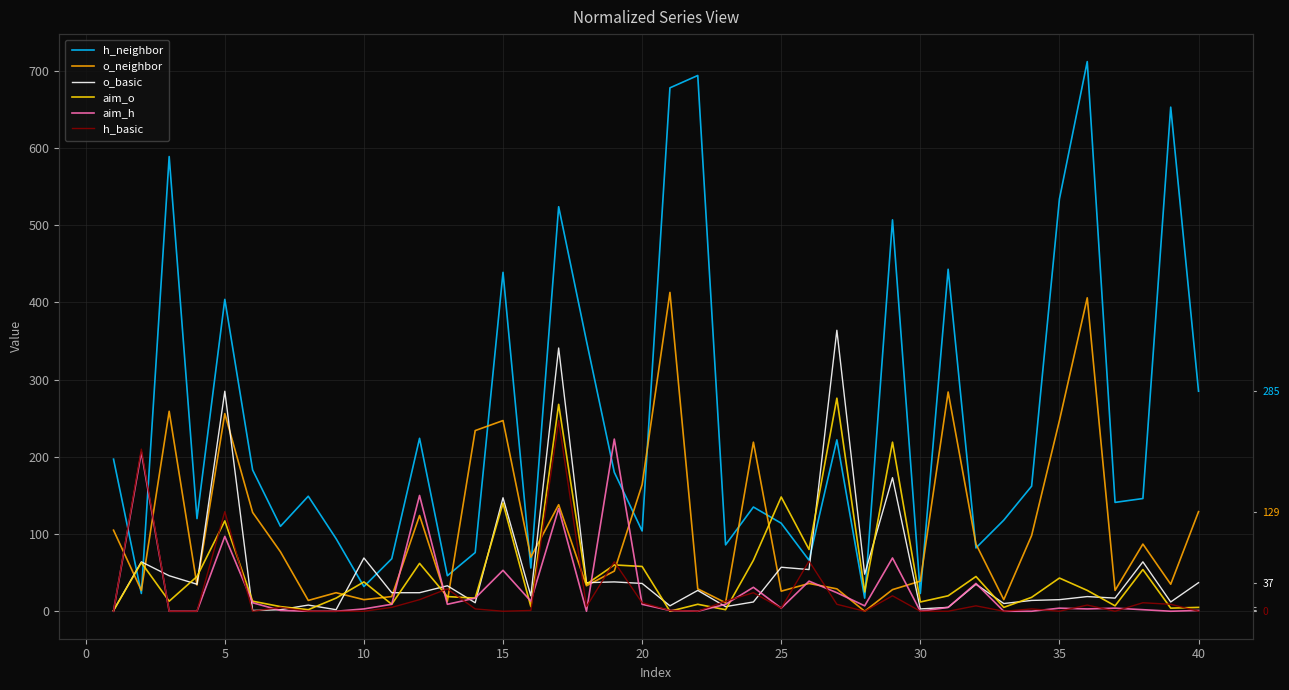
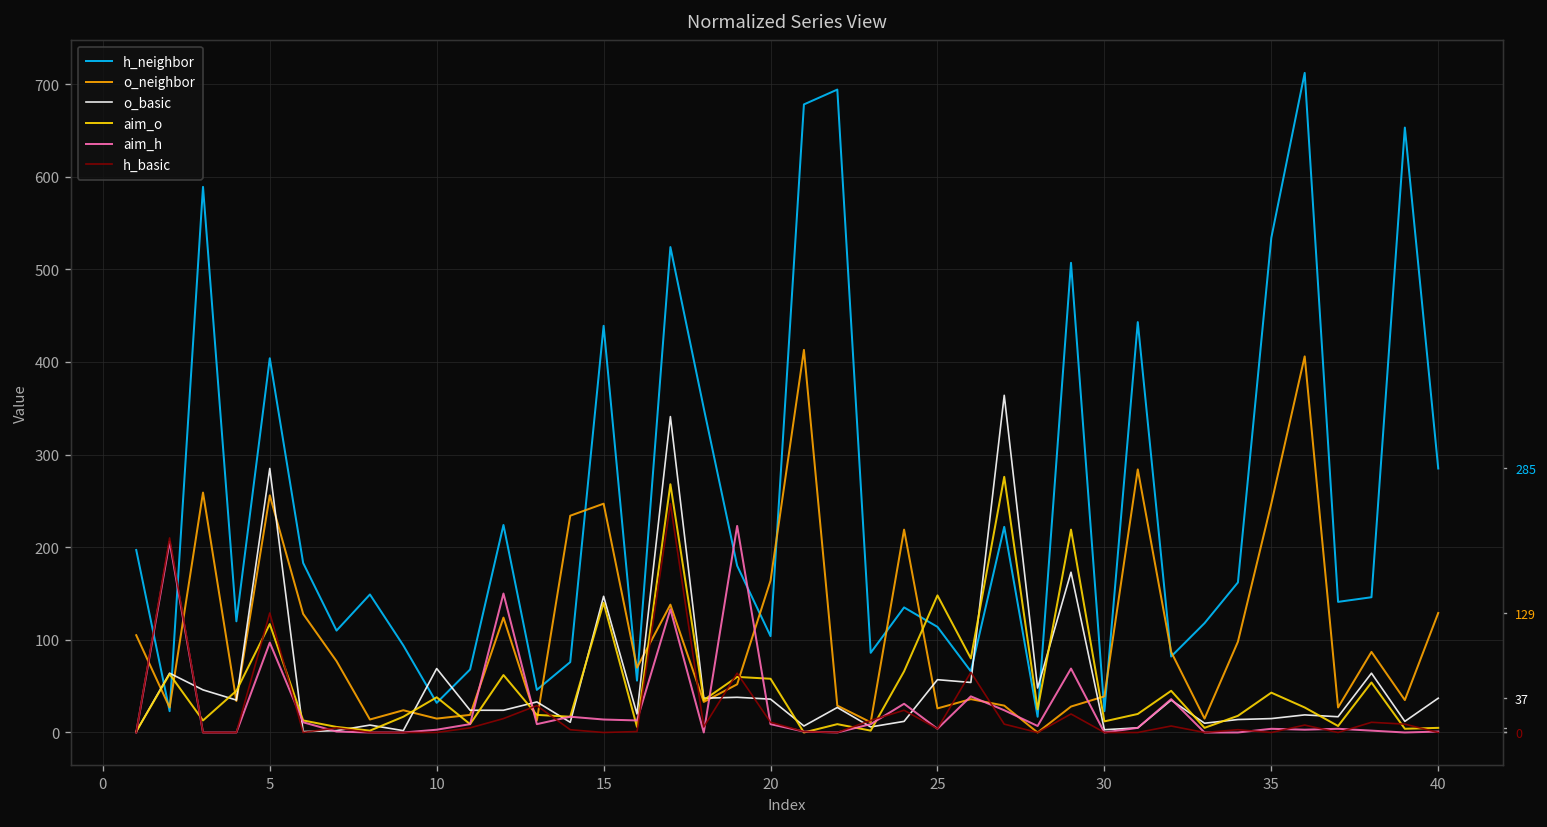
aim_h, 15: 50 -> 10
